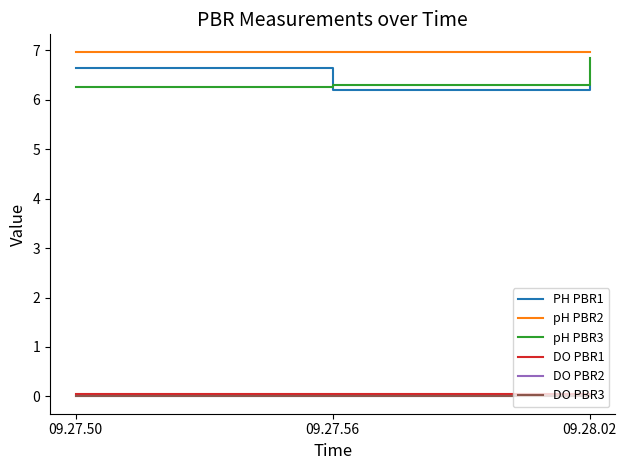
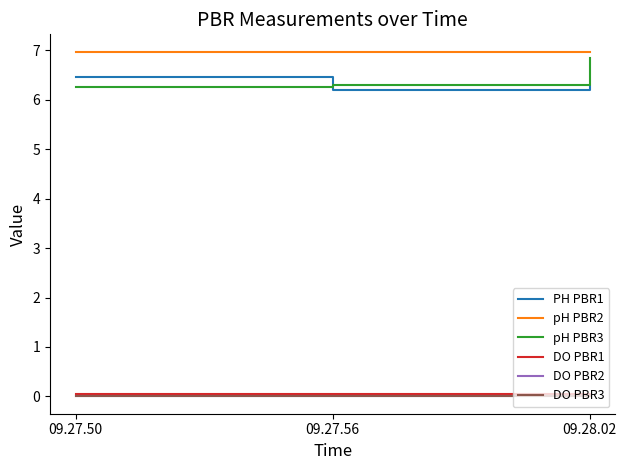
PH PBR1, 09.27.50: 6.6 -> 6.5
